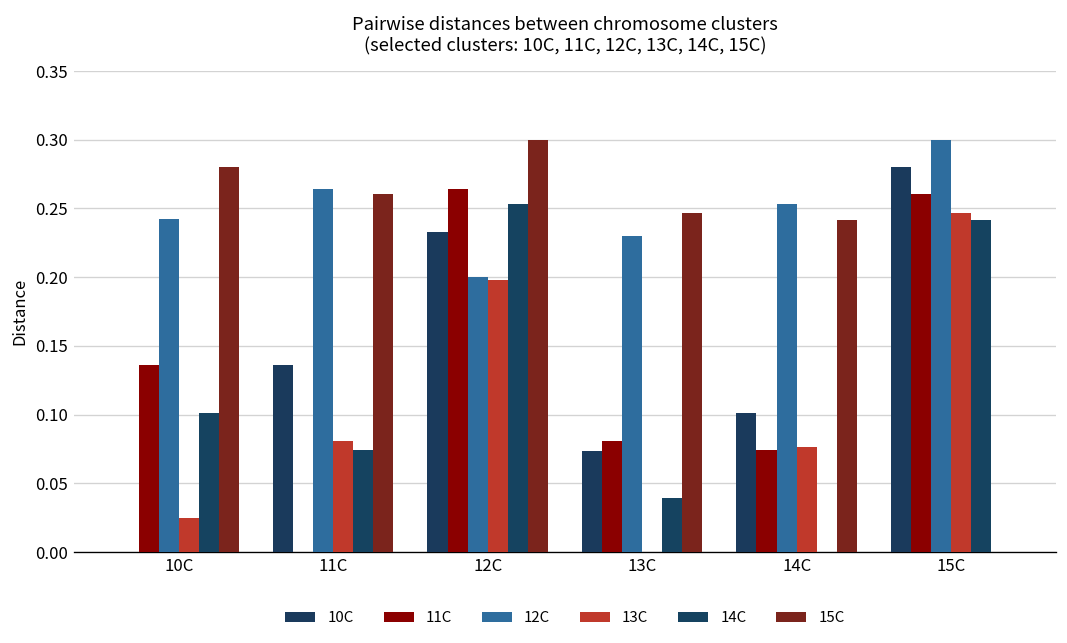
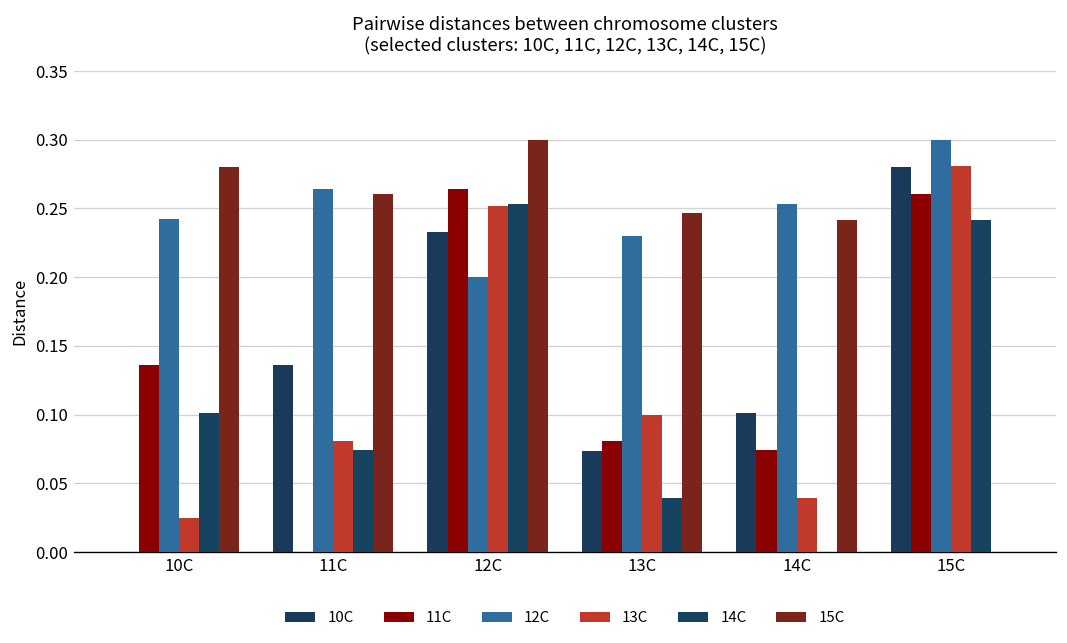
13C, 12C: 0.198 -> 0.252
13C, 13C: 0.0 -> 0.1
13C, 14C: 0.076 -> 0.039
13C, 15C: 0.247 -> 0.281
